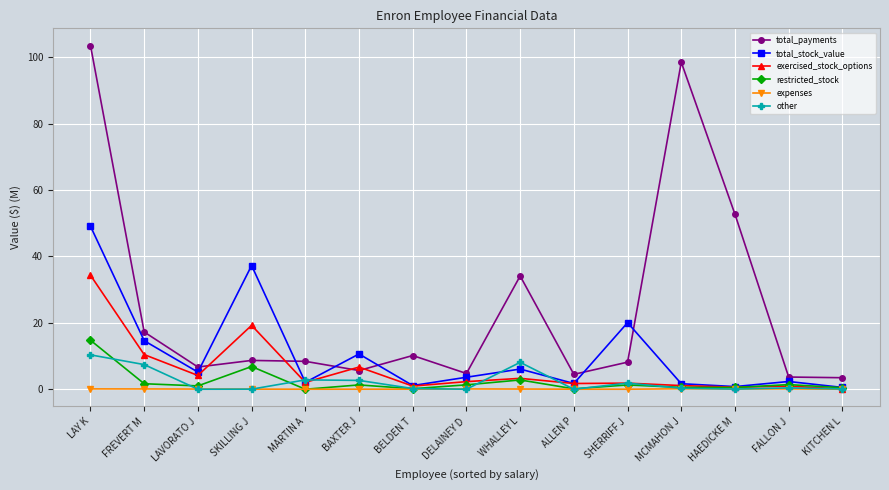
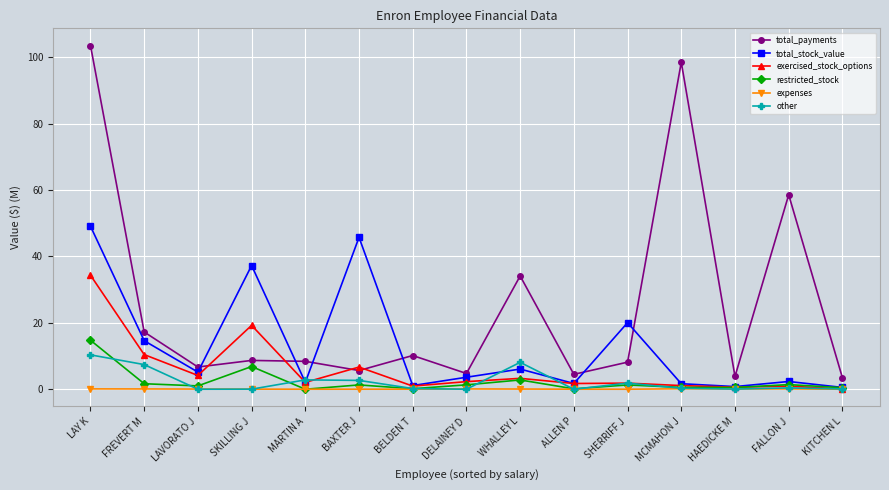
total_stock_value, BAXTER J: 11 -> 46
total_payments, HAEDICKE M: 53 -> 4
total_payments, FALLON J: 4 -> 59
